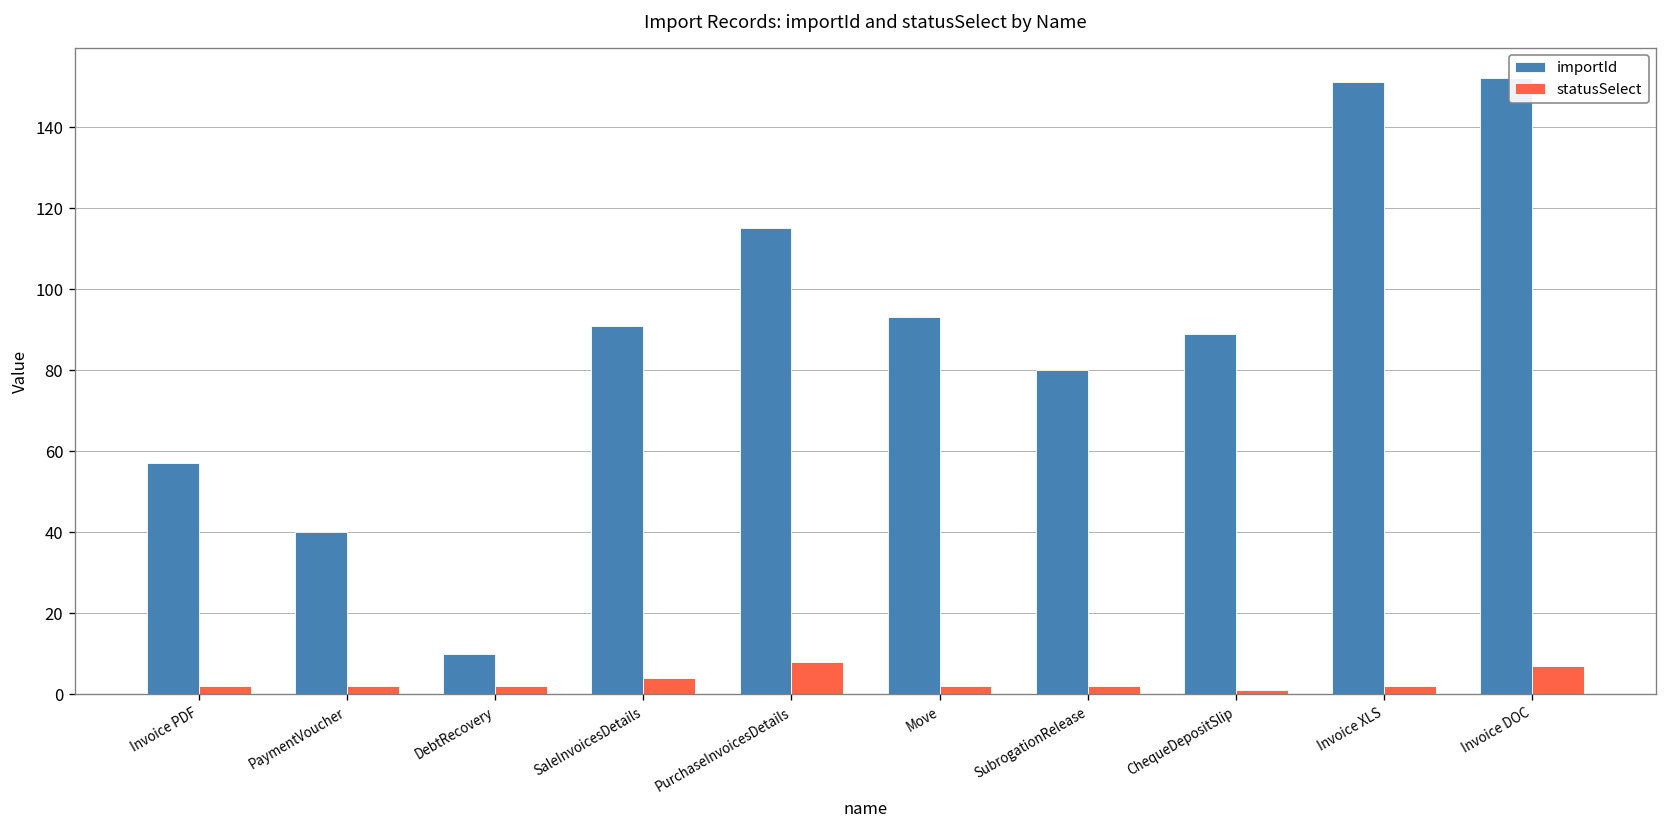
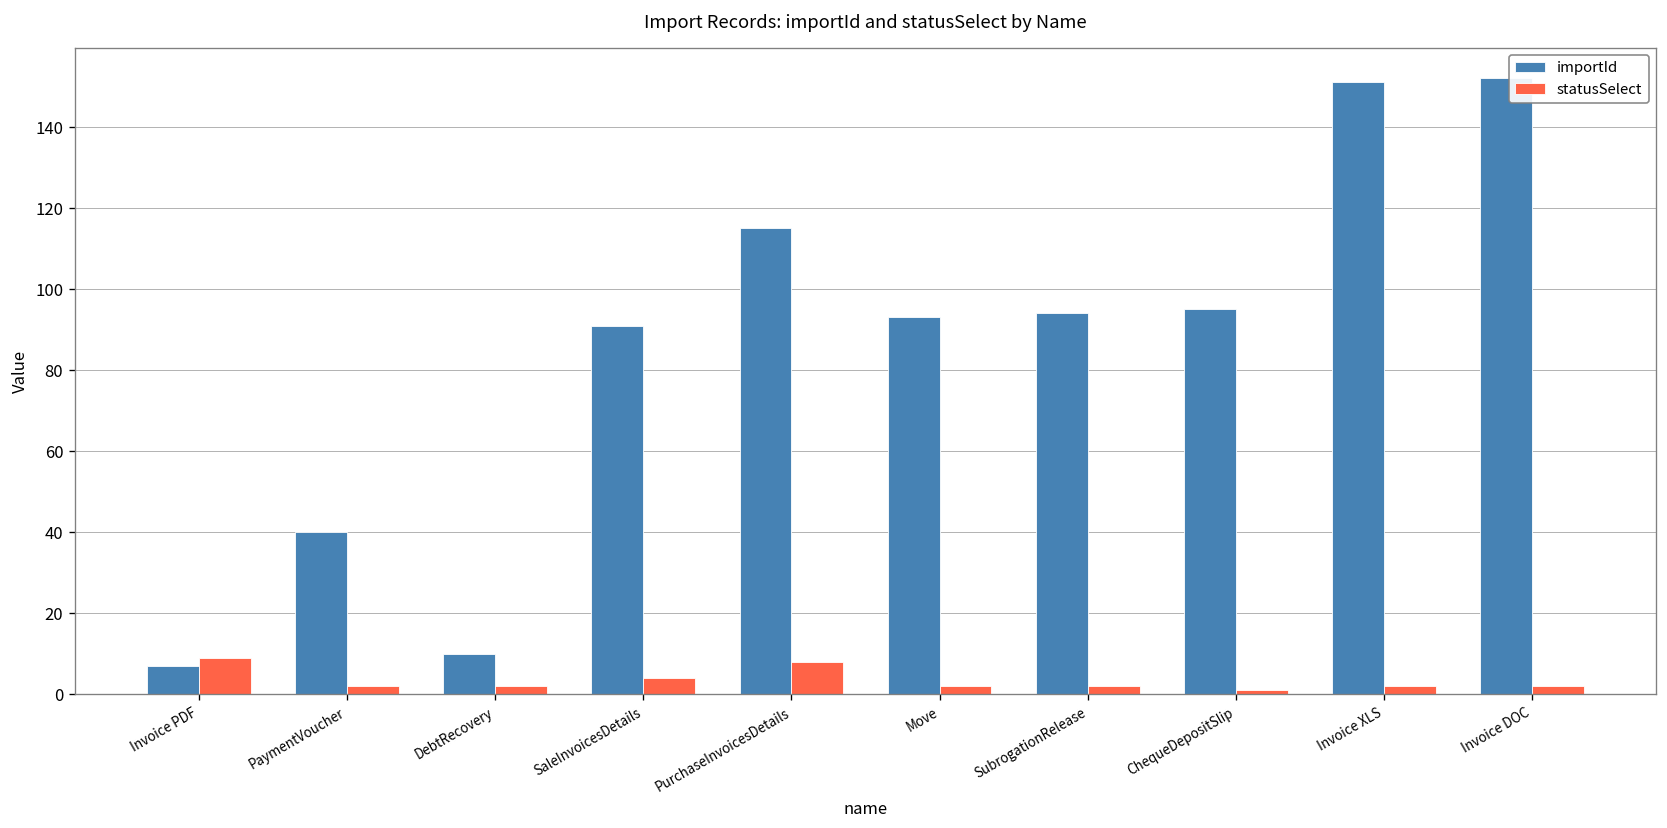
importId, Invoice PDF: 57 -> 7
statusSelect, Invoice PDF: 2 -> 9
importId, SubrogationRelease: 80 -> 94
importId, ChequeDepositSlip: 89 -> 95
statusSelect, Invoice DOC: 7 -> 2
